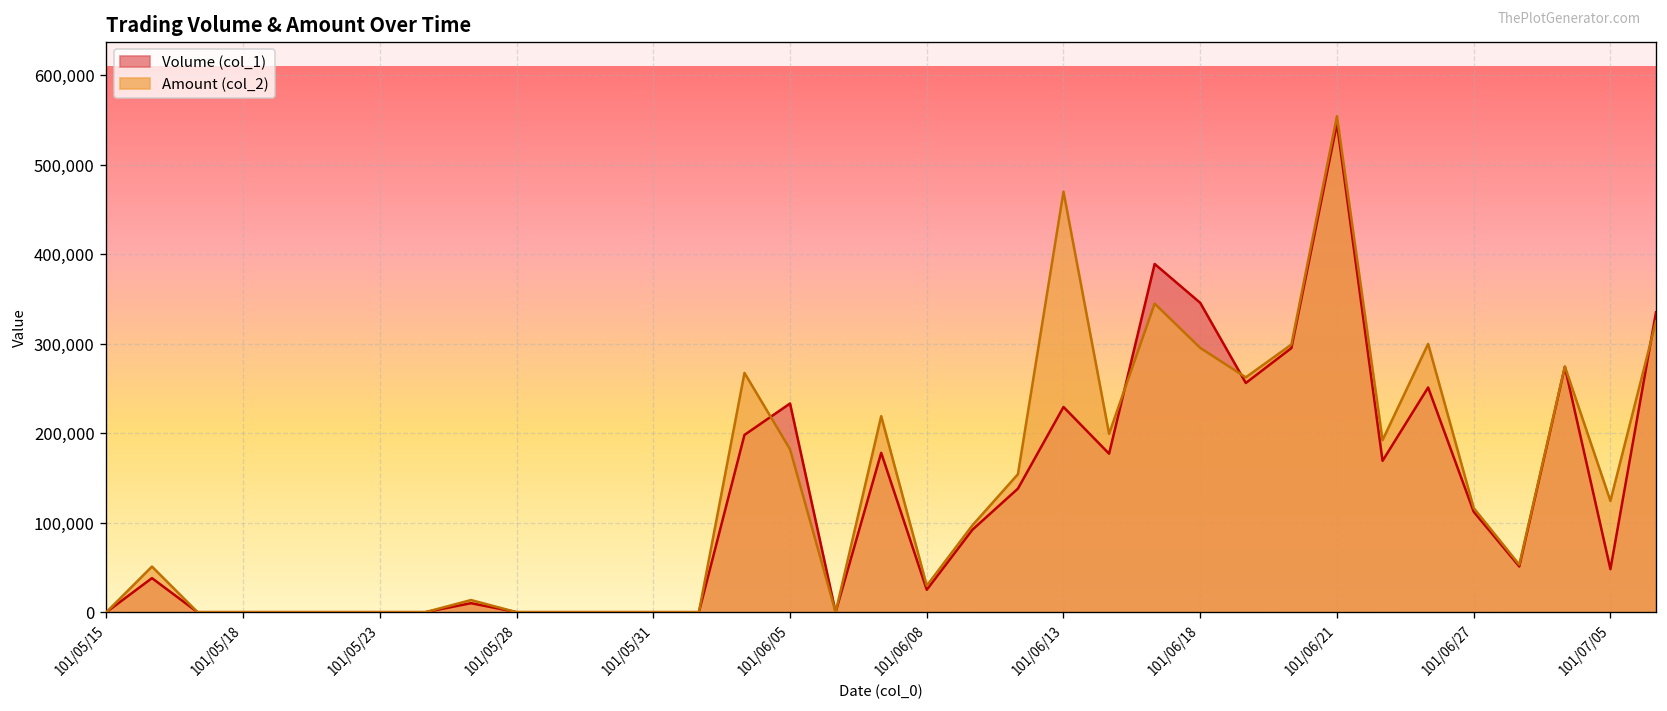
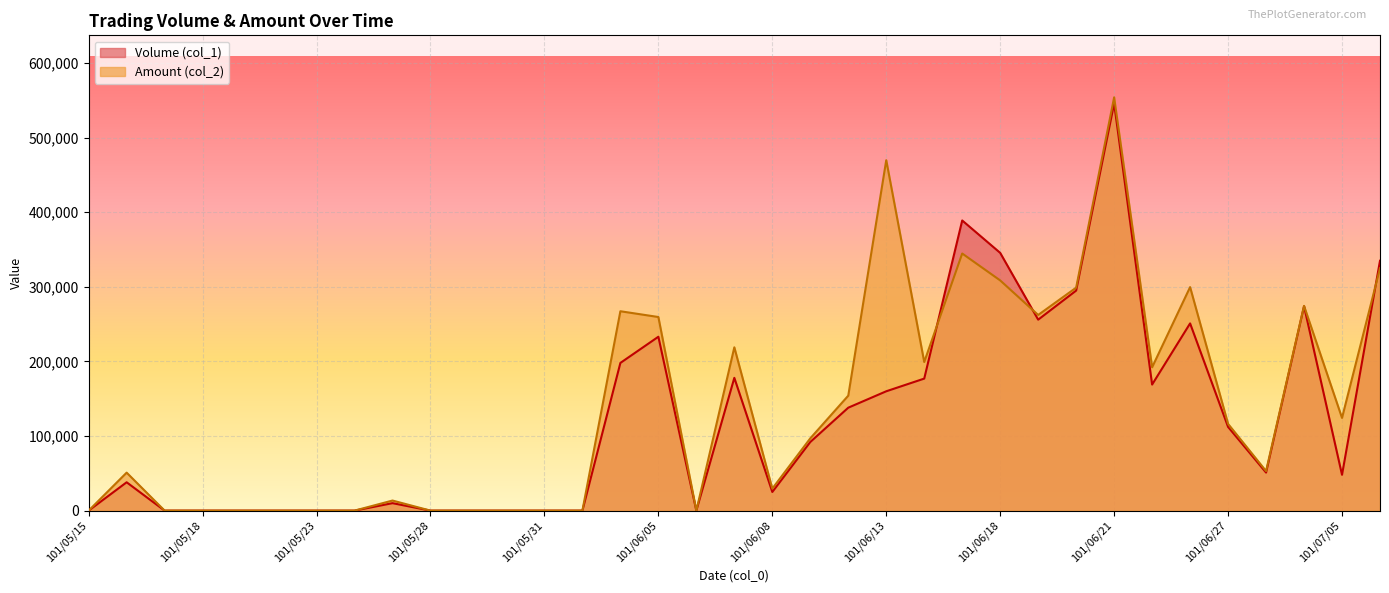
Amount (col_2), 101/06/05: 180,000 -> 260,000
Volume (col_1), 101/06/13: 230,000 -> 160,000
Amount (col_2), 101/06/18: 300,000 -> 310,000
